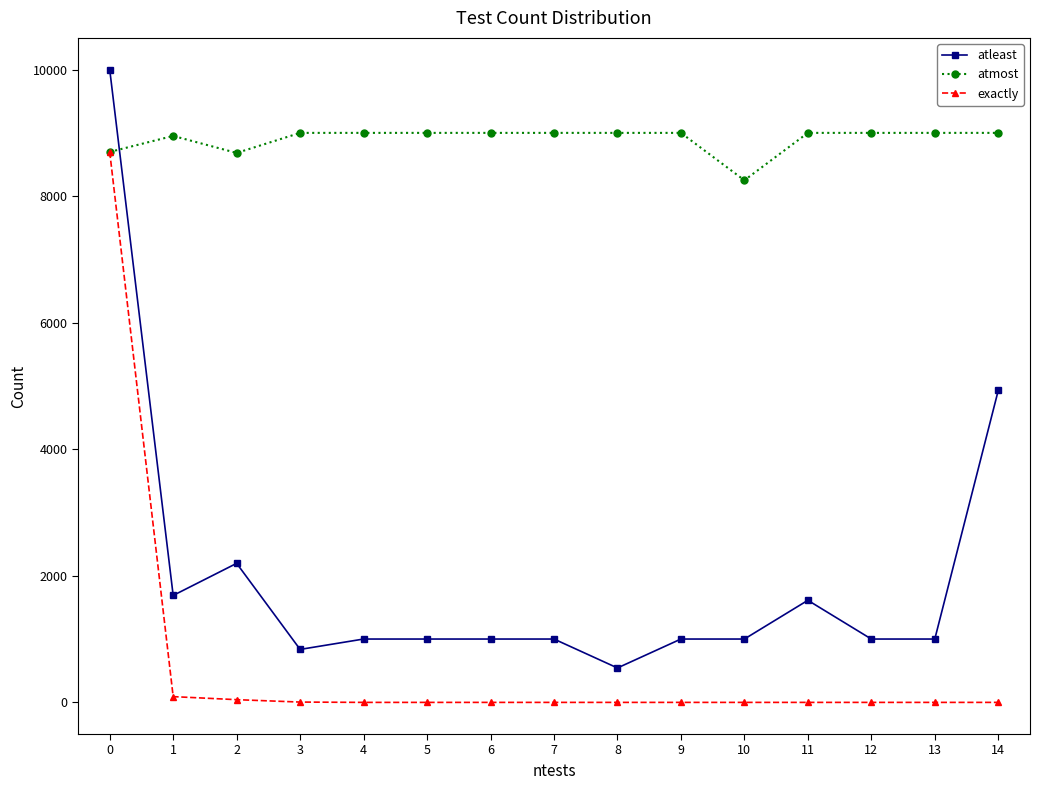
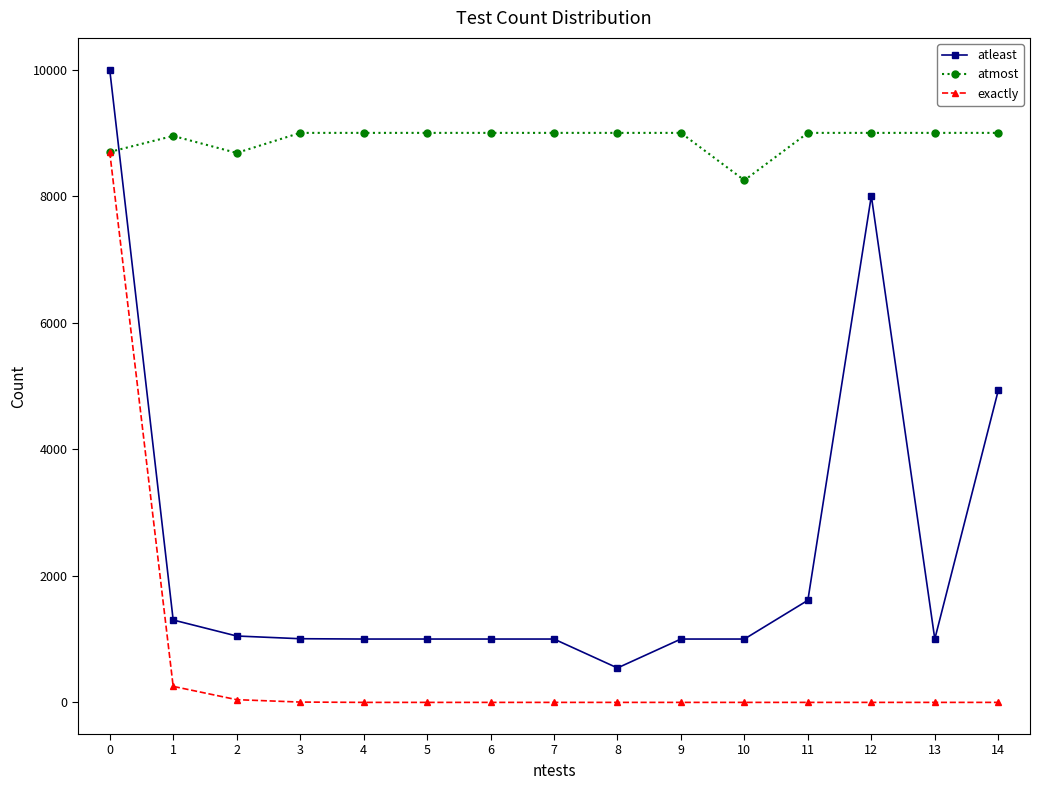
atleast, 1: 1700 -> 1300
exactly, 1: 100 -> 300
atleast, 2: 2200 -> 1000
atleast, 3: 800 -> 1000
atleast, 12: 1000 -> 8000
